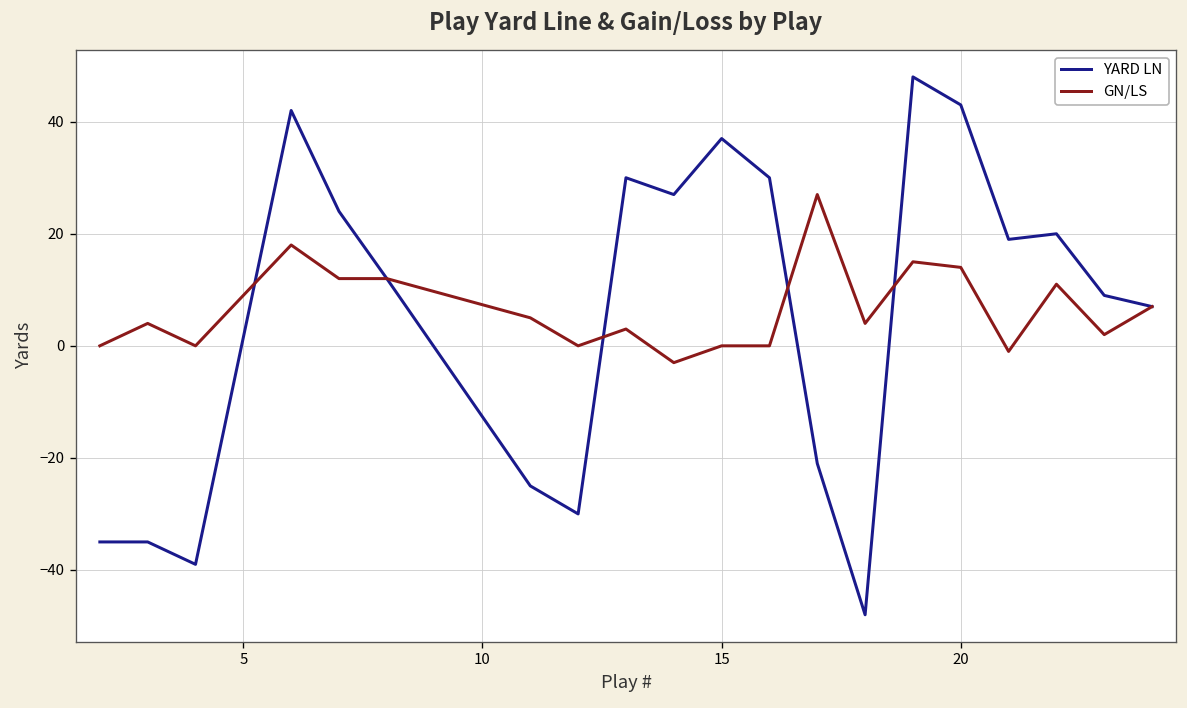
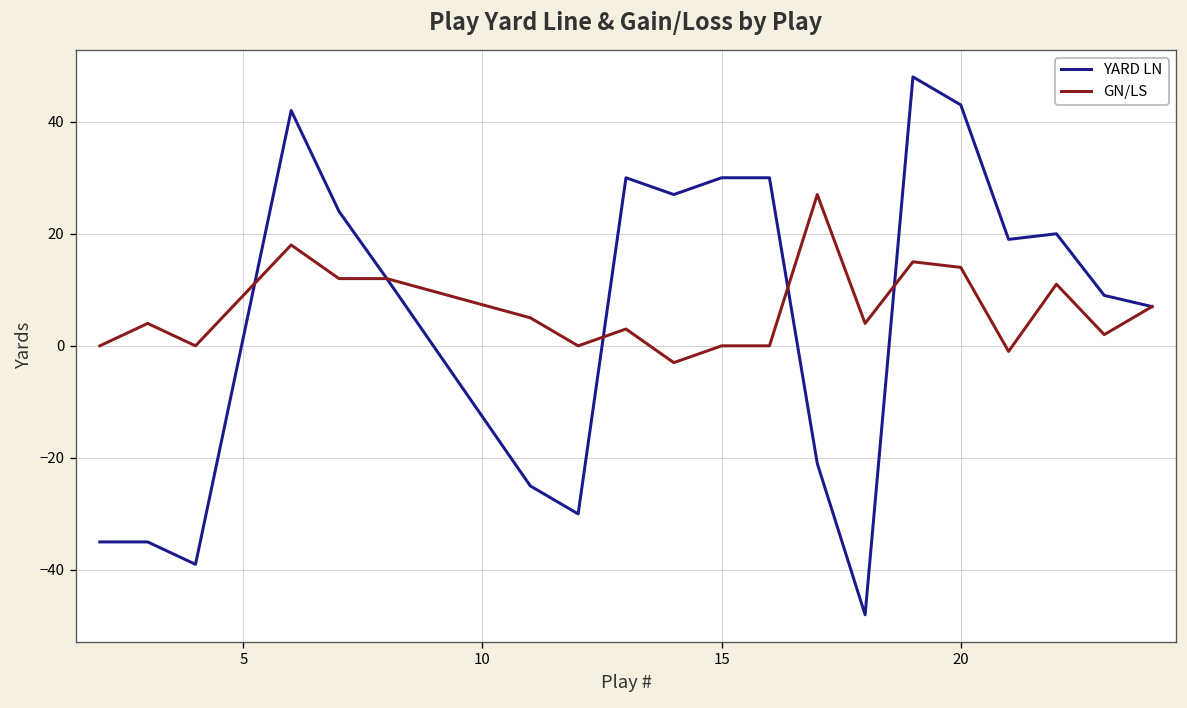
YARD LN, 15: 37 -> 30
